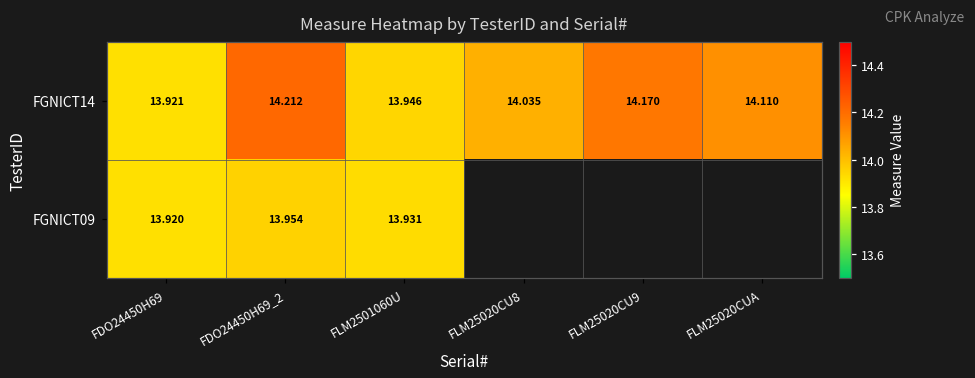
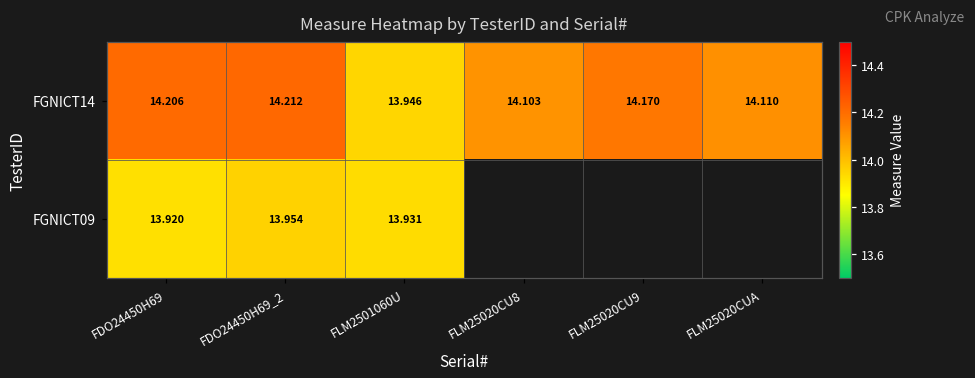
FGNICT14, FDO24450H69: 13.921 -> 14.206
FGNICT14, FLM25020CU8: 14.035 -> 14.103
